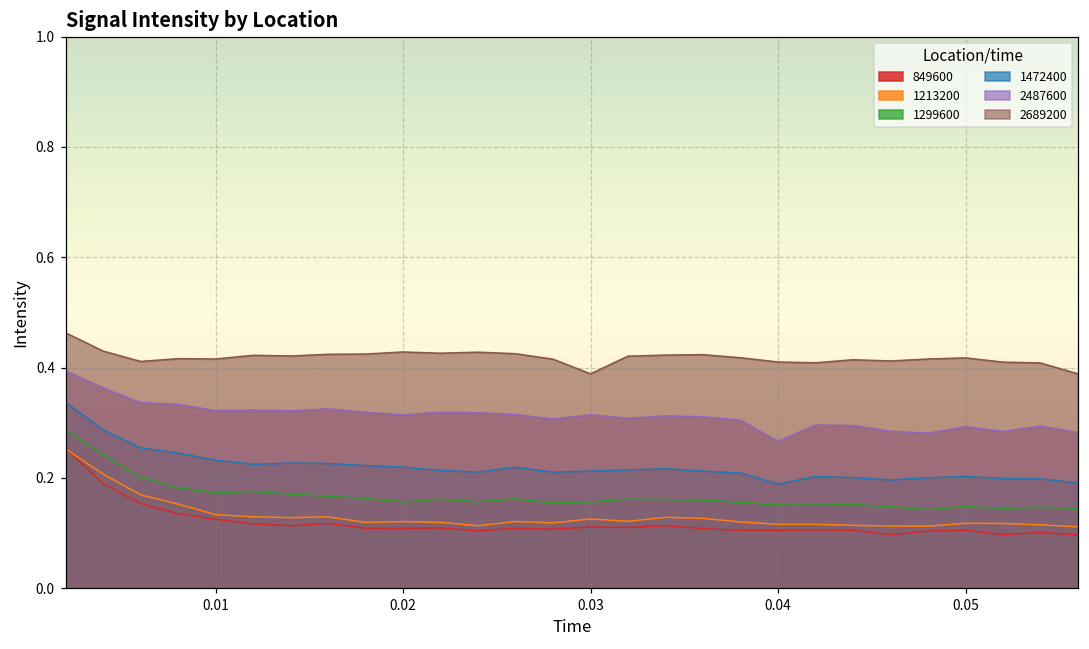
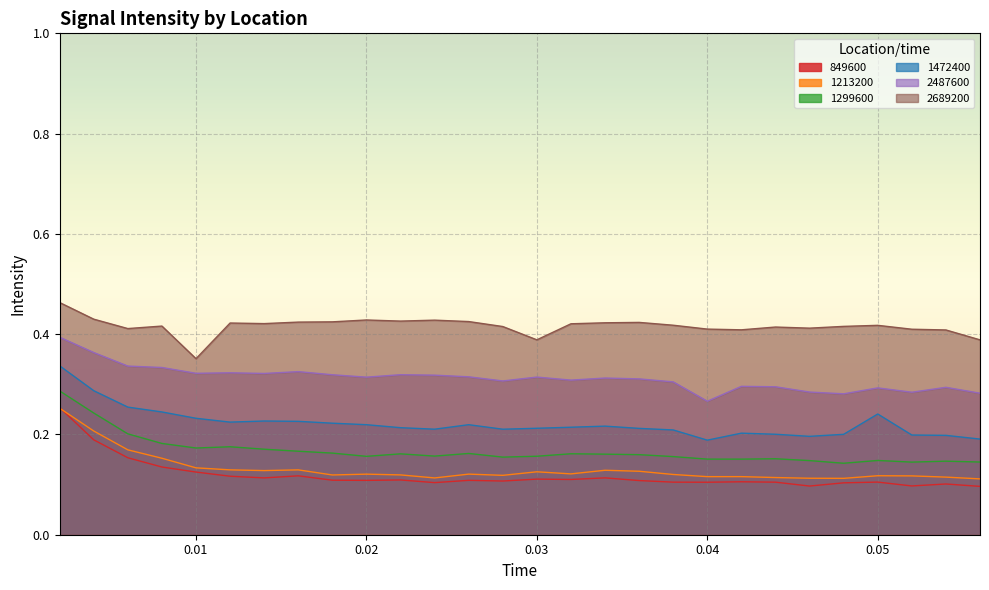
2689200, 0.01: 0.42 -> 0.35
1472400, 0.05: 0.20 -> 0.24
